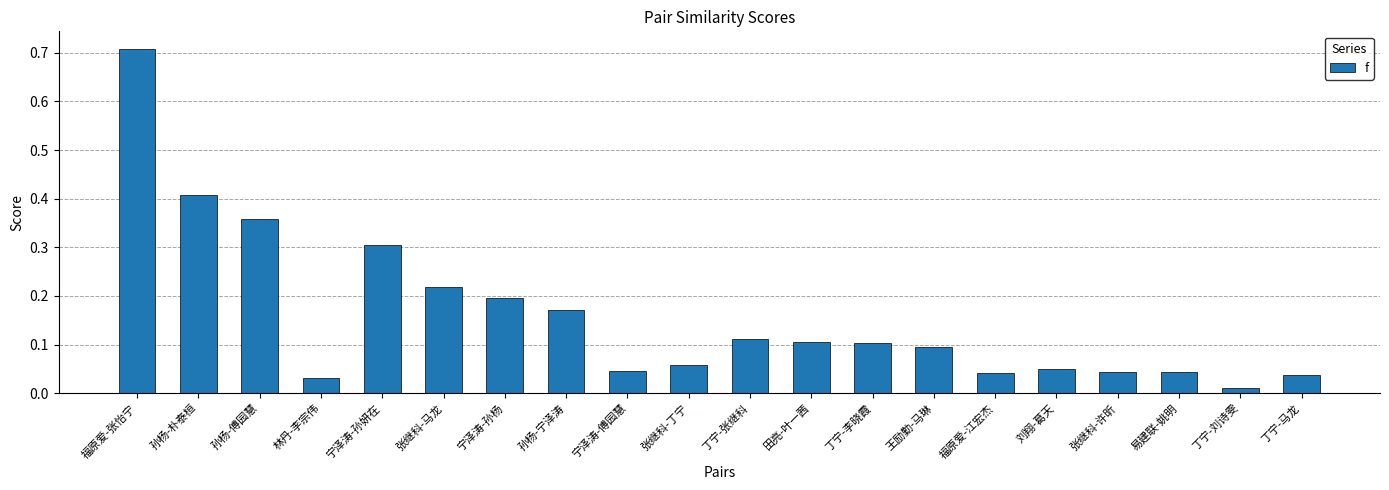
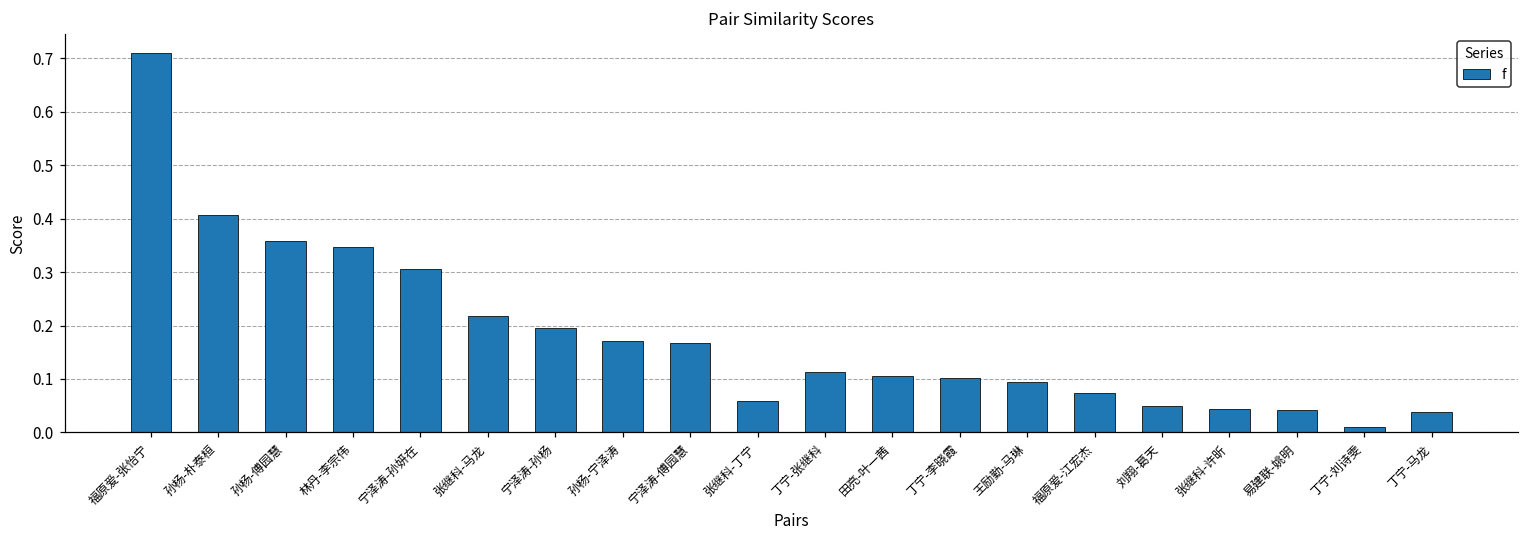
林丹-李宗伟: 0.03 -> 0.35
宁泽涛-傅园慧: 0.05 -> 0.17
福原爱-江宏杰: 0.04 -> 0.07
